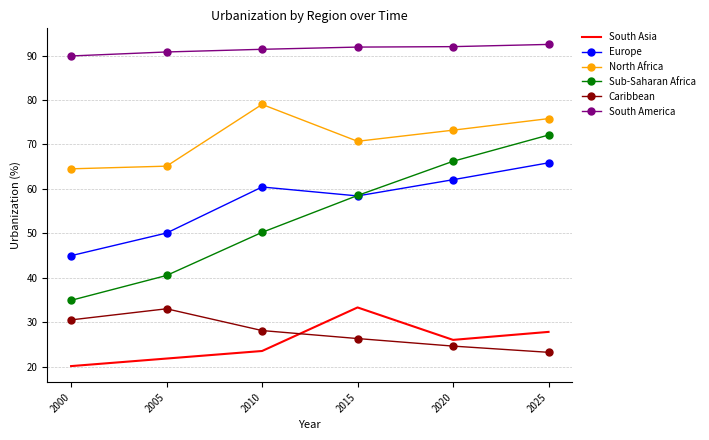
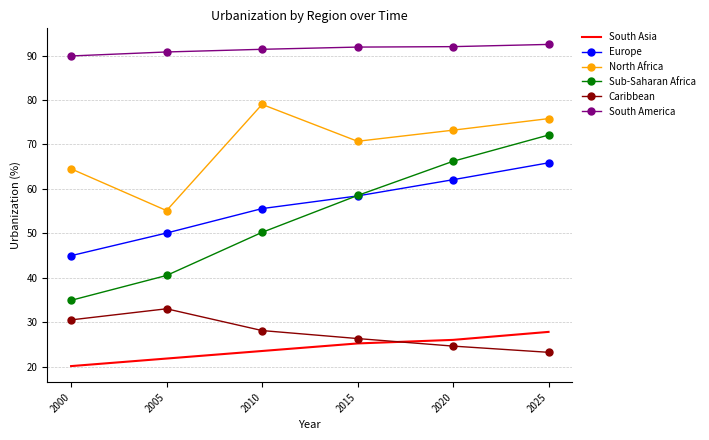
North Africa, 2005: 65 -> 55
Europe, 2010: 60 -> 56
South Asia, 2015: 33 -> 25
